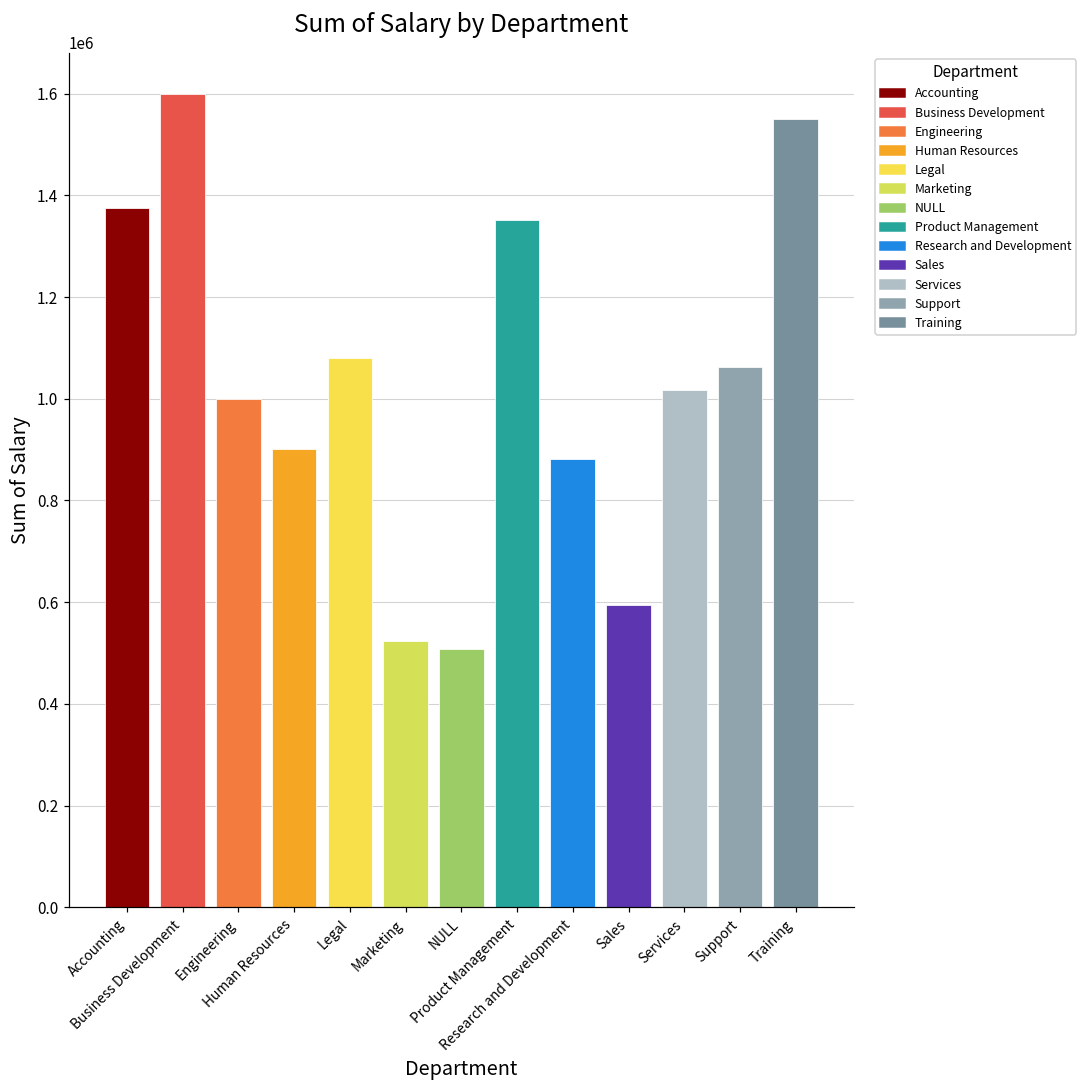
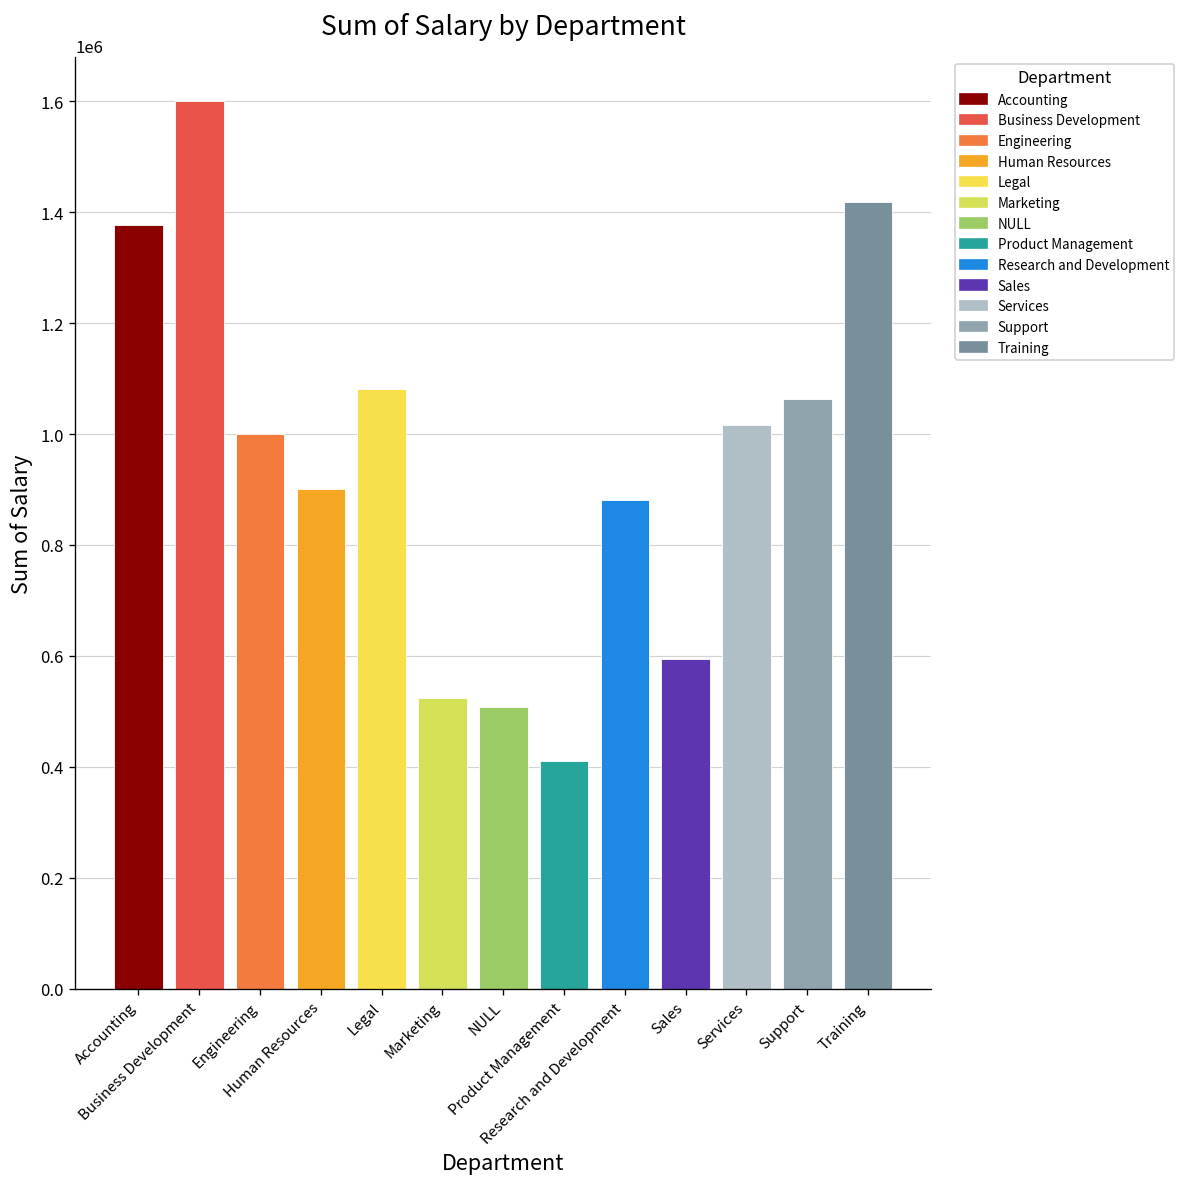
Product Management: 1350000 -> 410000
Training: 1550000 -> 1420000
